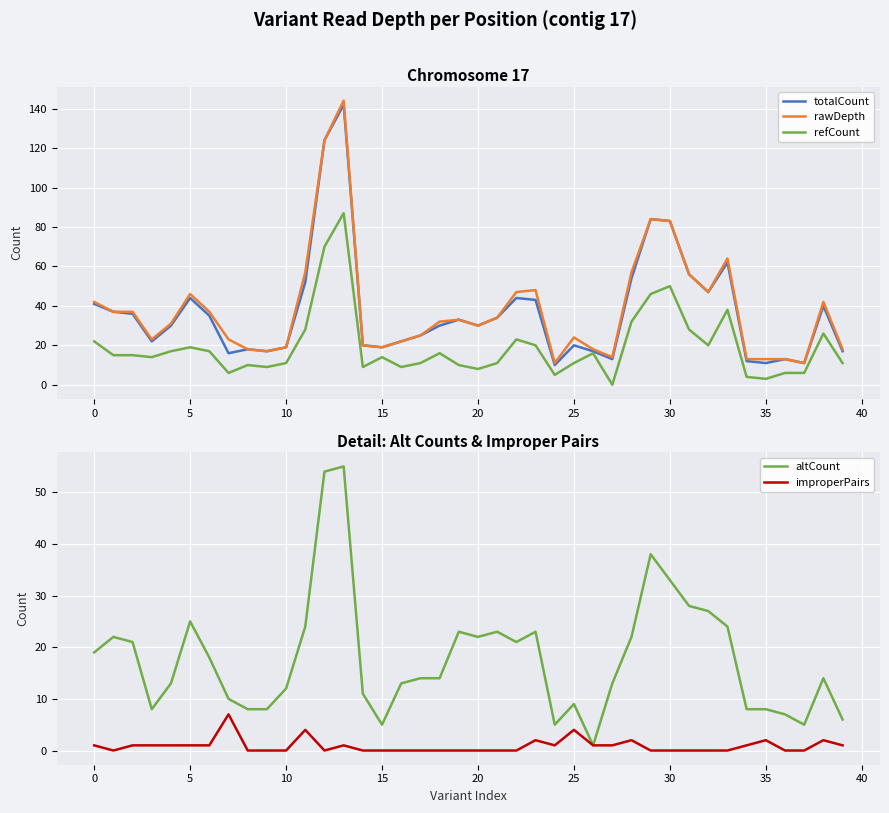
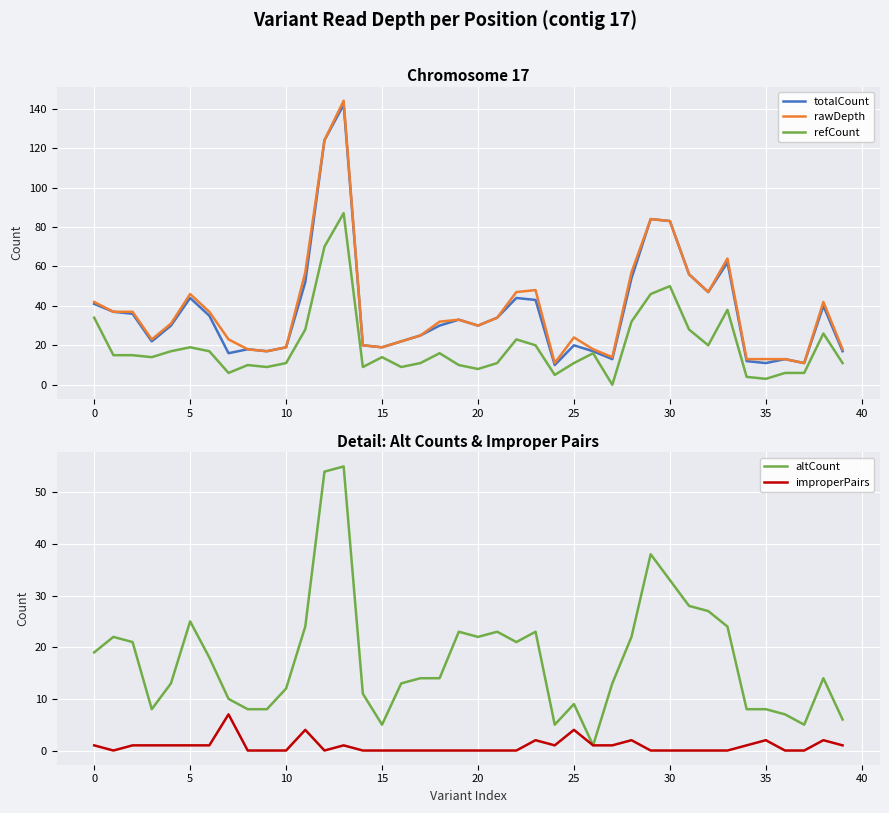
Chromosome 17, refCount, 0: 22 -> 34
